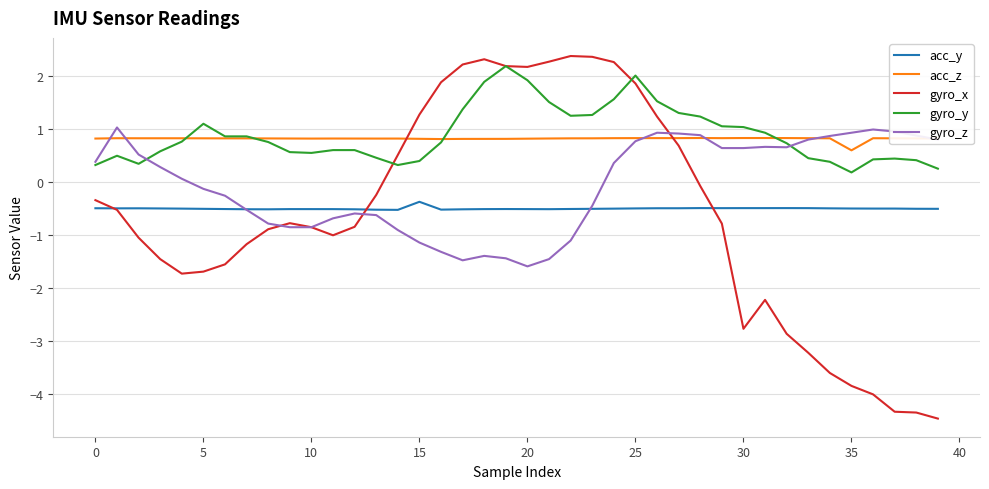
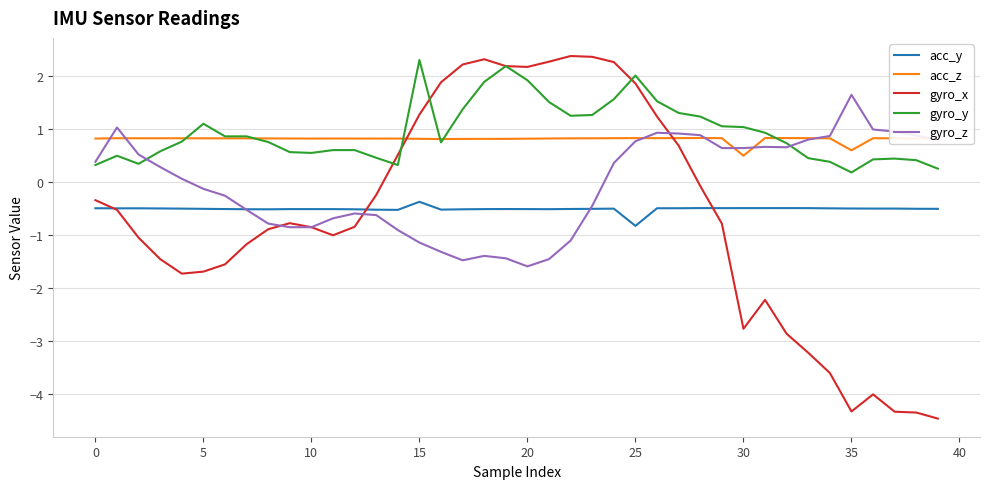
gyro_y, 15: 0.4 -> 2.3
acc_y, 25: -0.5 -> -0.8
acc_z, 30: 0.8 -> 0.5
gyro_x, 35: -3.8 -> -4.3
gyro_z, 35: 0.9 -> 1.6
